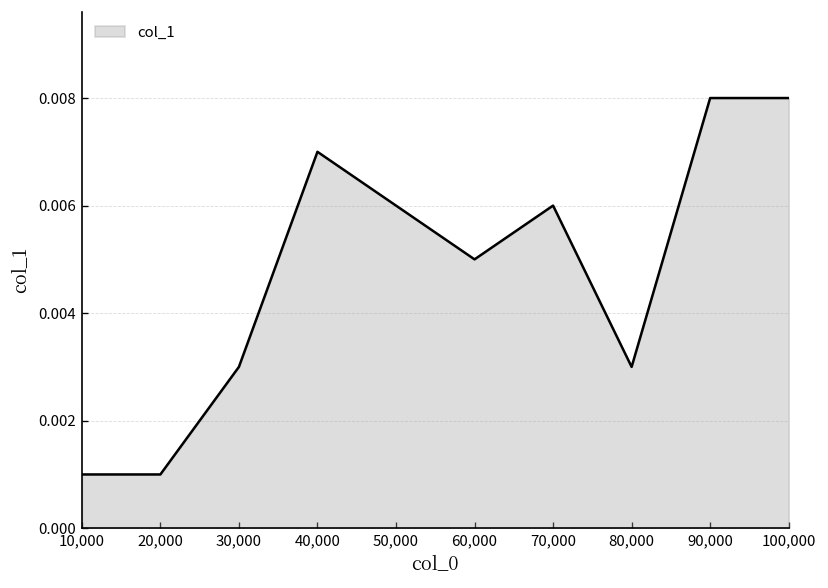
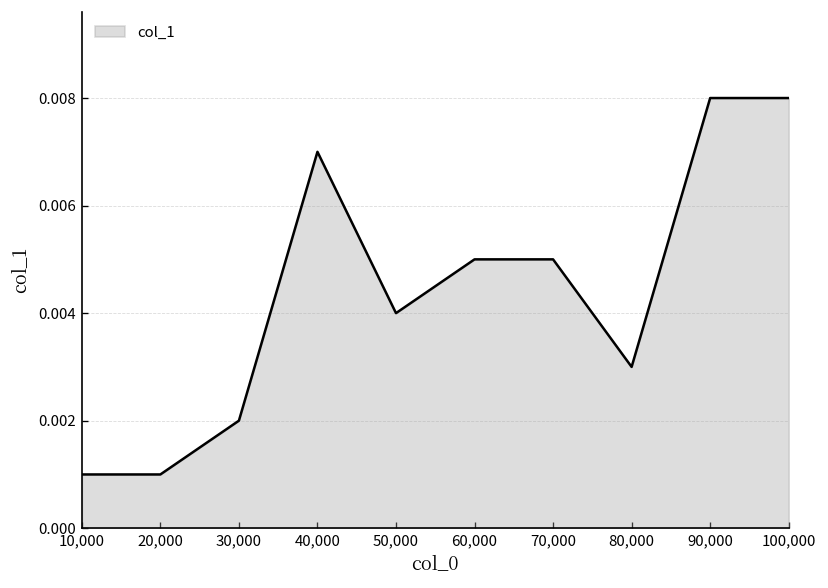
30,000: 0.003 -> 0.002
50,000: 0.006 -> 0.004
70,000: 0.006 -> 0.005
